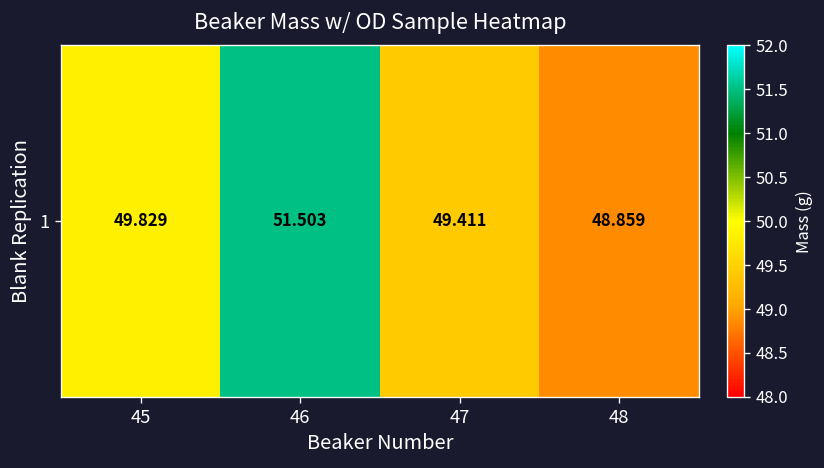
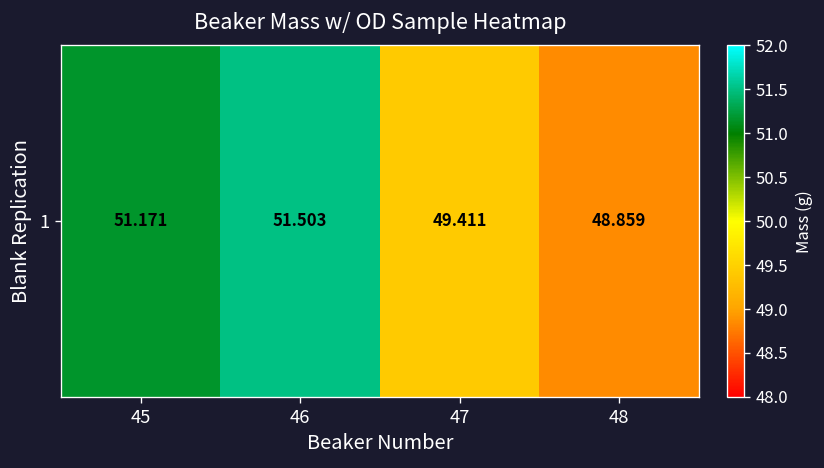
1, 45: 49.829 -> 51.171
